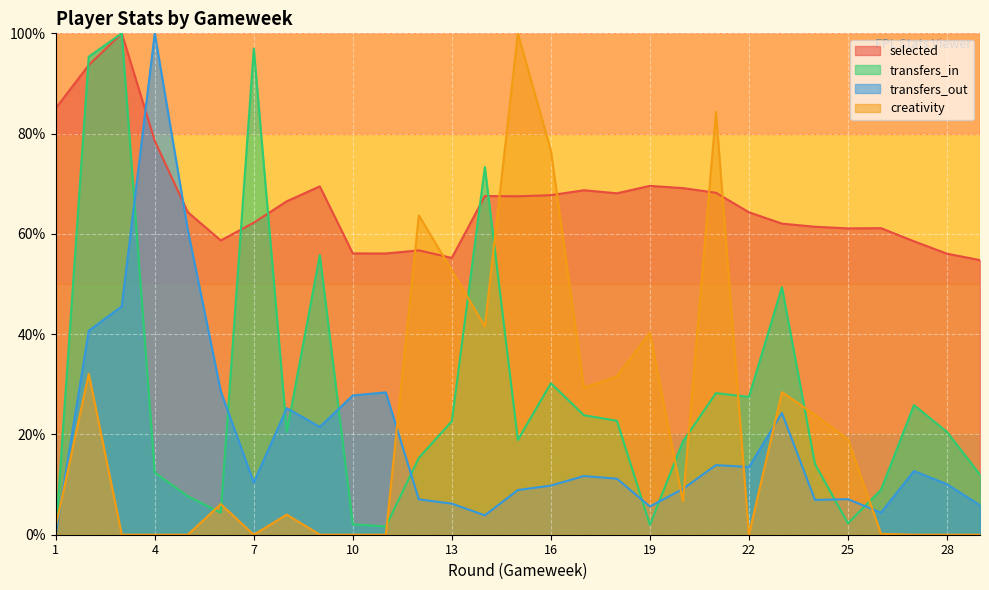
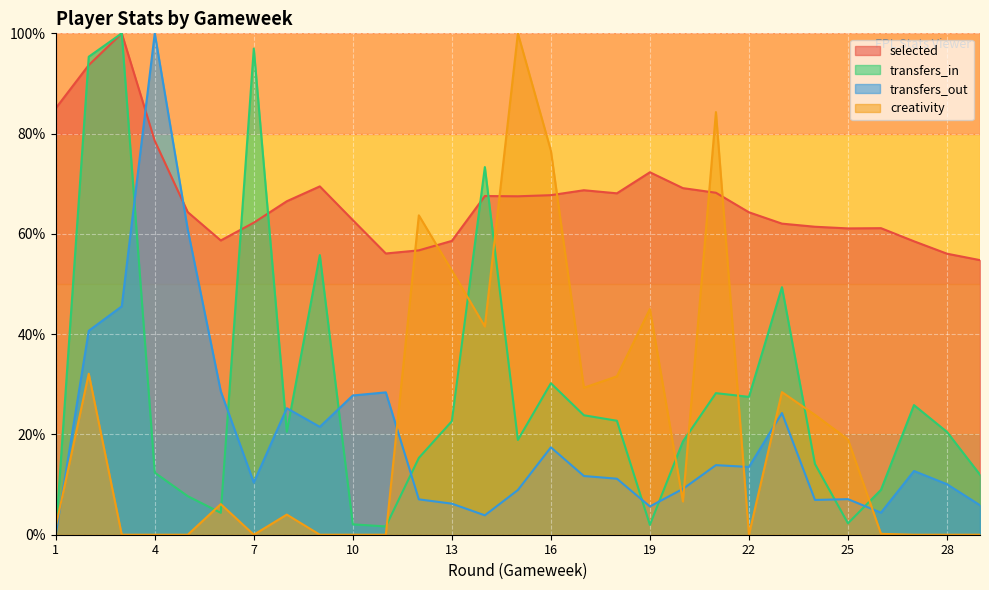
selected, 10: 56% -> 63%
selected, 13: 55% -> 59%
transfers_out, 16: 10% -> 17%
selected, 19: 70% -> 72%
creativity, 19: 40% -> 45%
